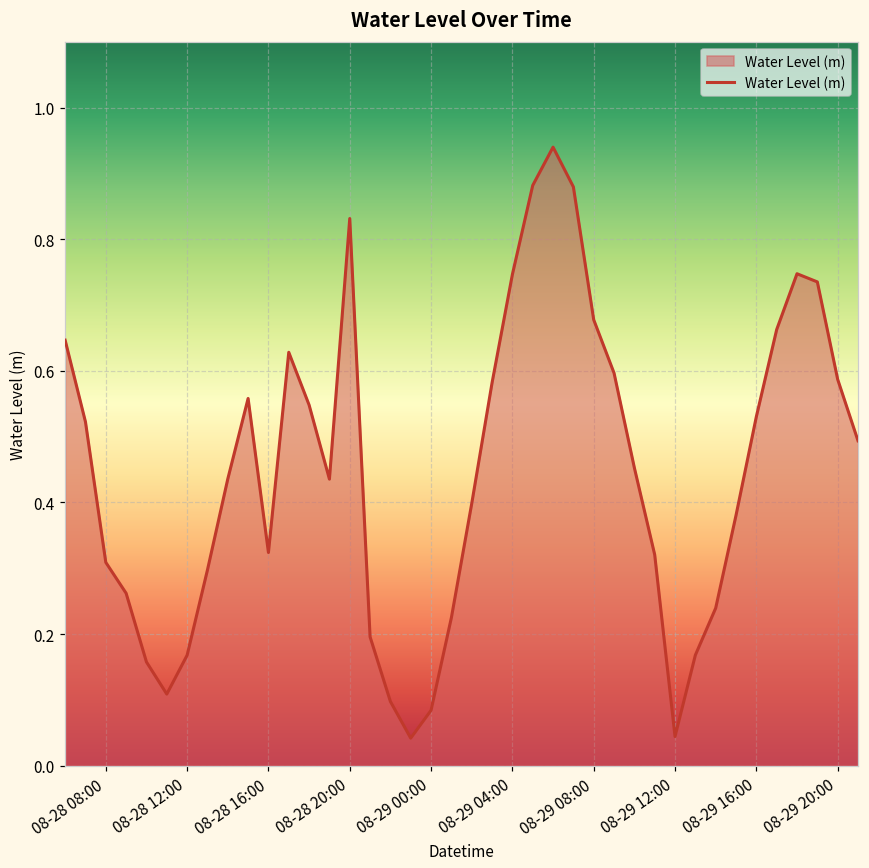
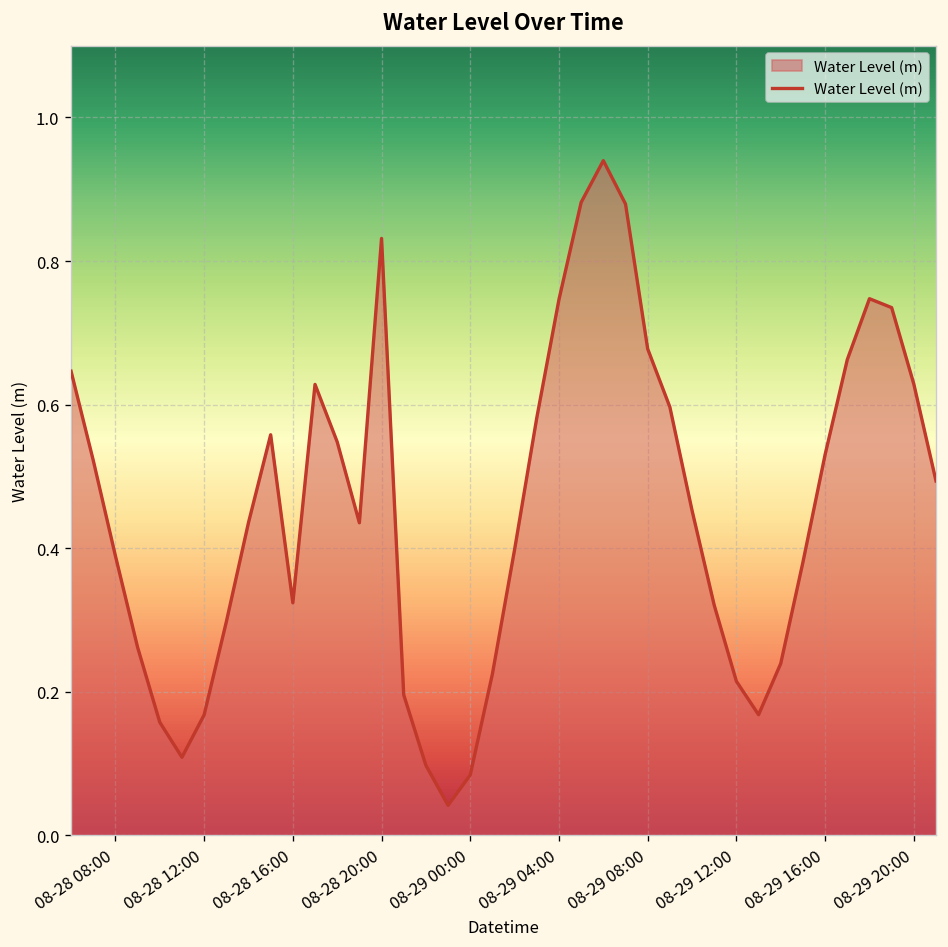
08-28 08:00: 0.31 -> 0.39
08-29 12:00: 0.04 -> 0.21
08-29 20:00: 0.59 -> 0.63
